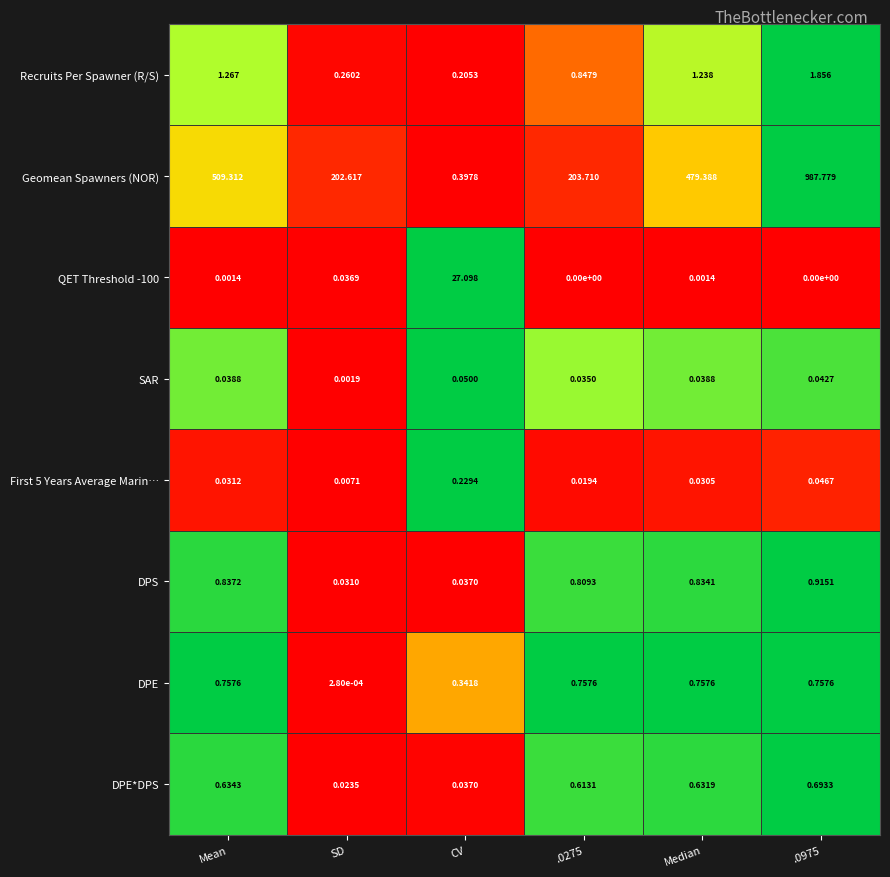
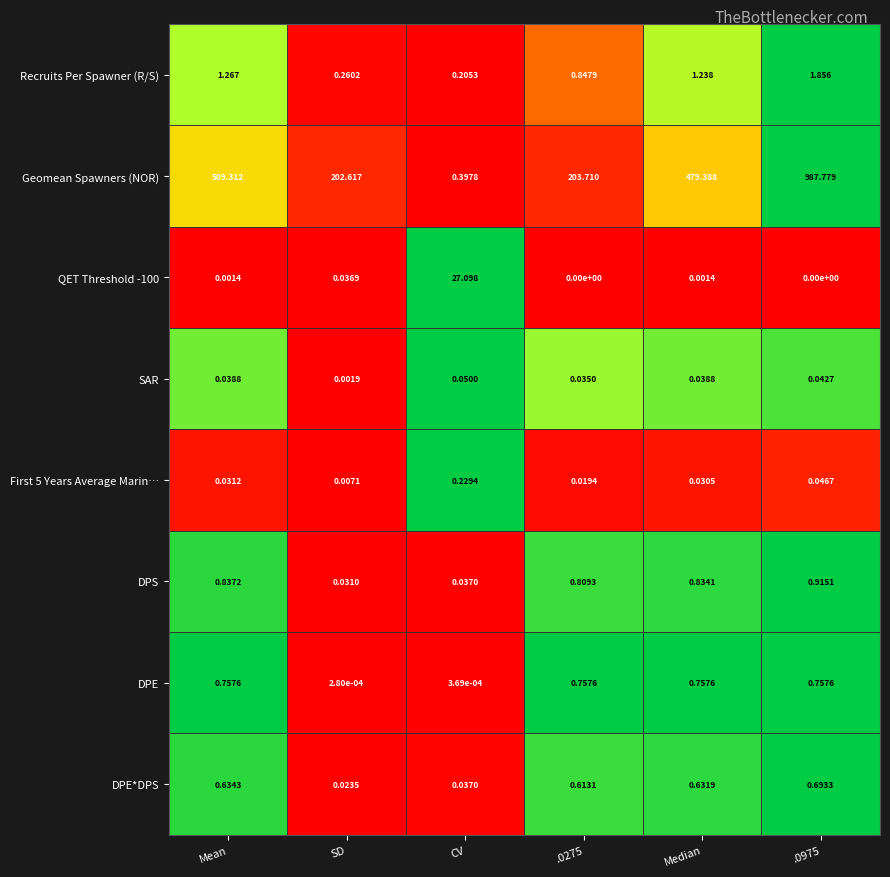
DPE, CV: 0.3418 -> 3.69e-04
